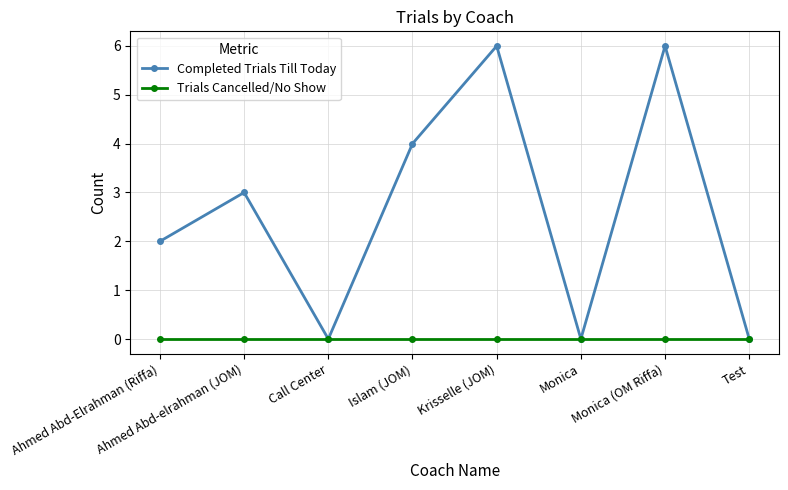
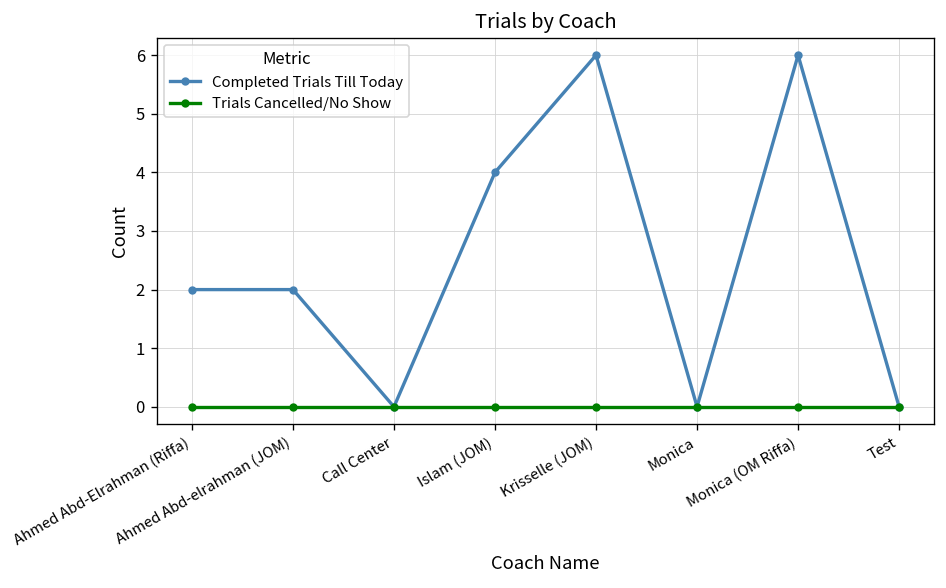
Completed Trials Till Today, Ahmed Abd-elrahman (JOM): 3 -> 2
